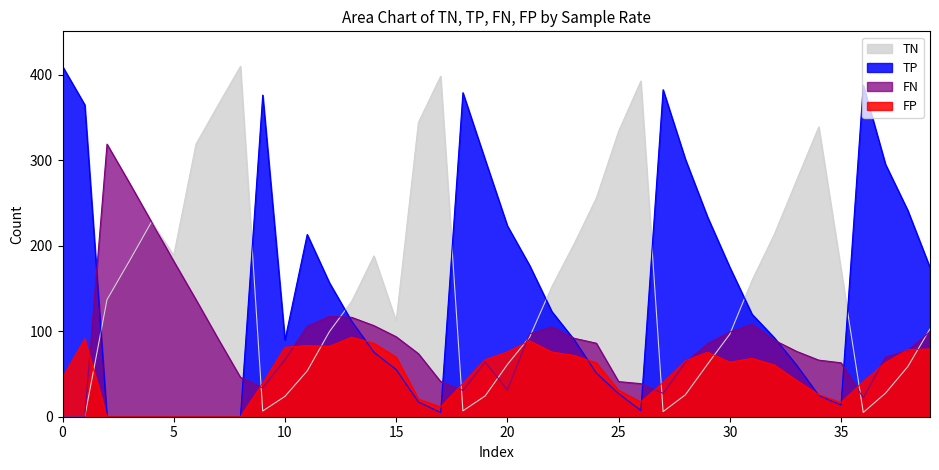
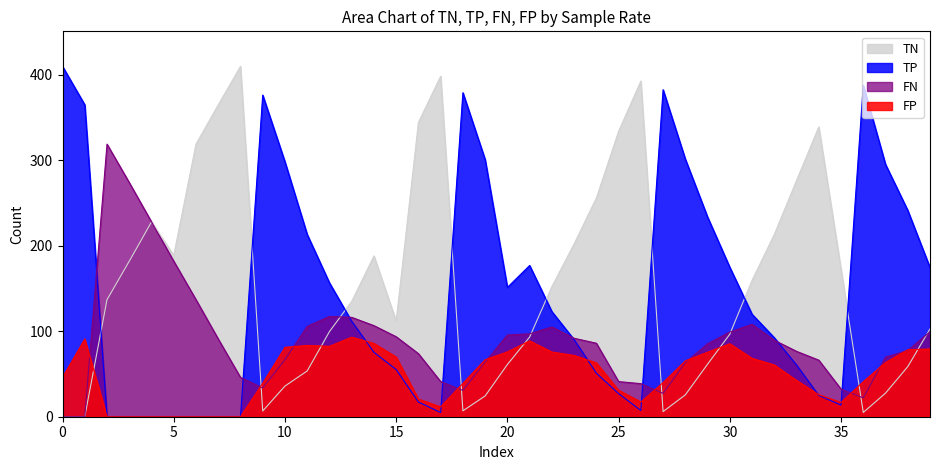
TN, 10: 20 -> 40
TP, 10: 90 -> 300
TP, 20: 220 -> 150
FN, 20: 30 -> 100
FP, 30: 60 -> 90
FN, 35: 60 -> 30
